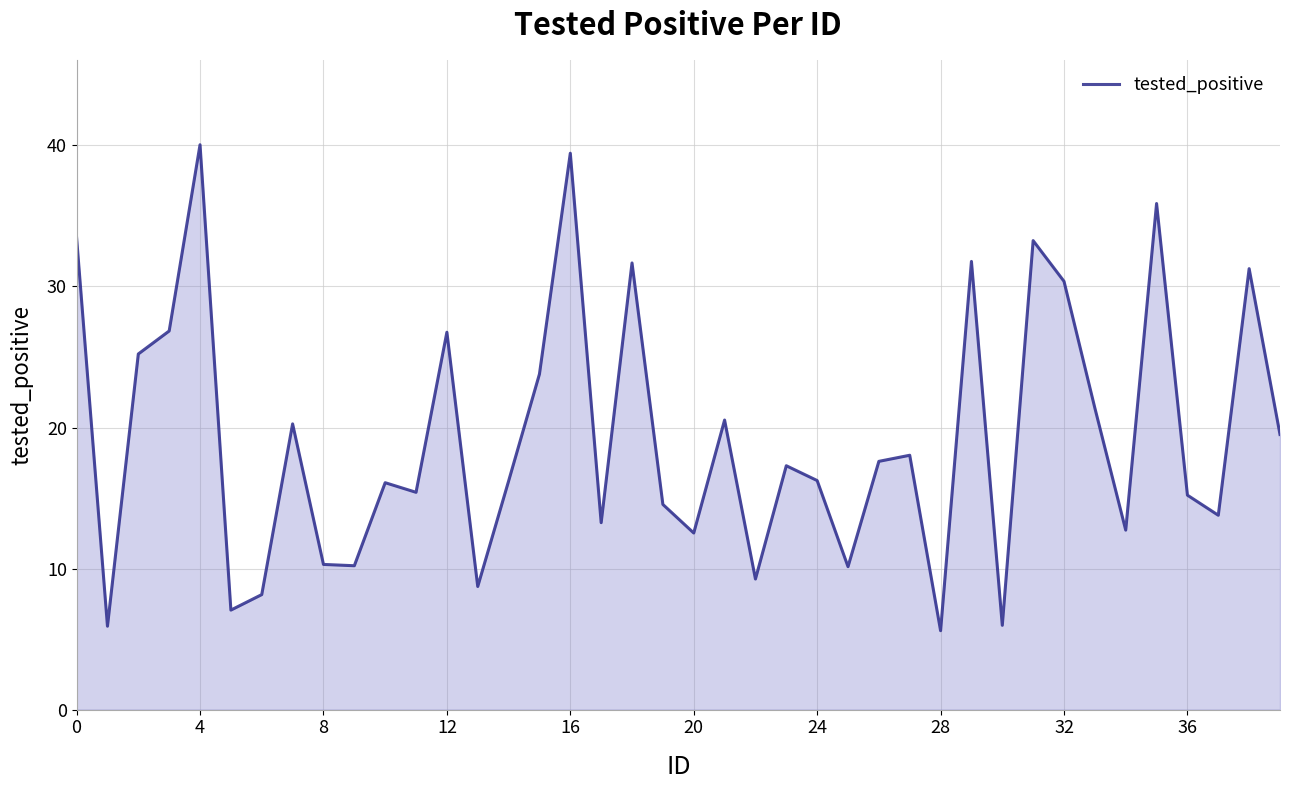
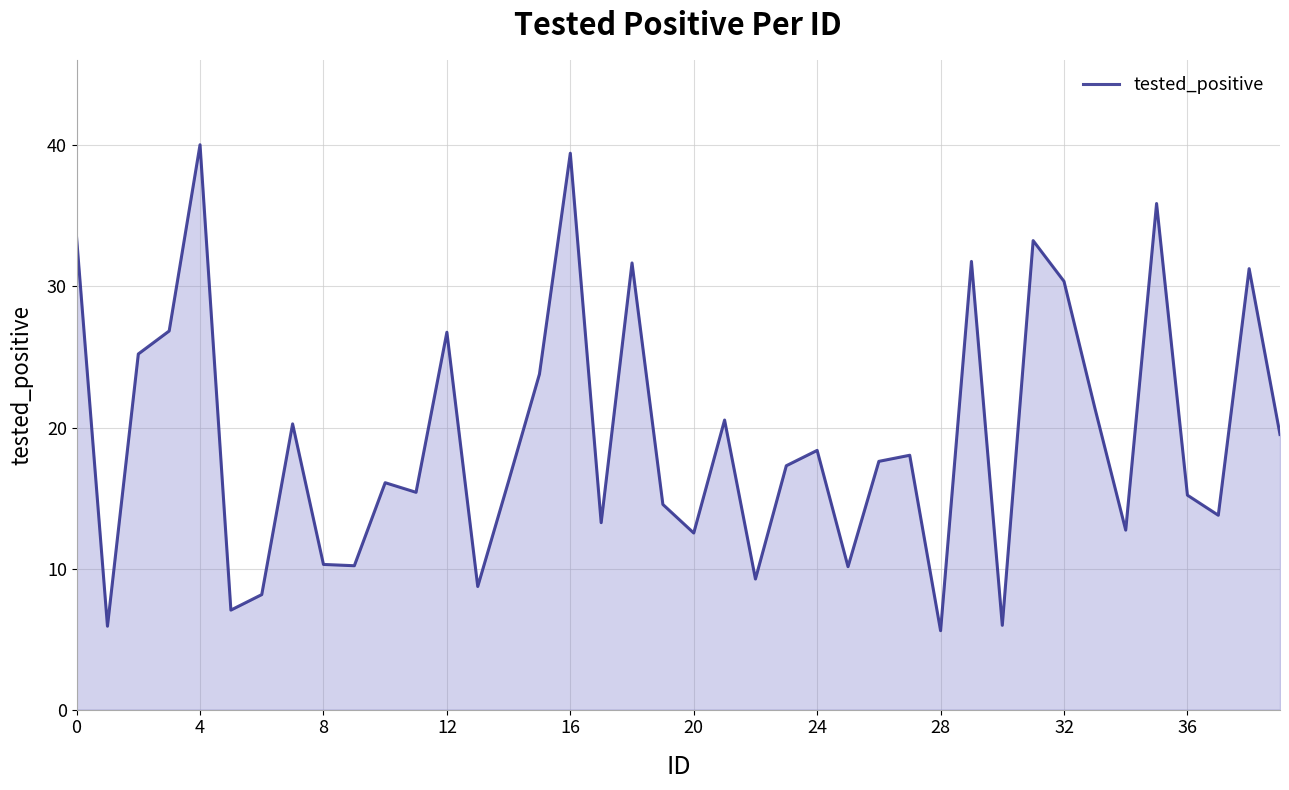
24: 16.2 -> 18.4
